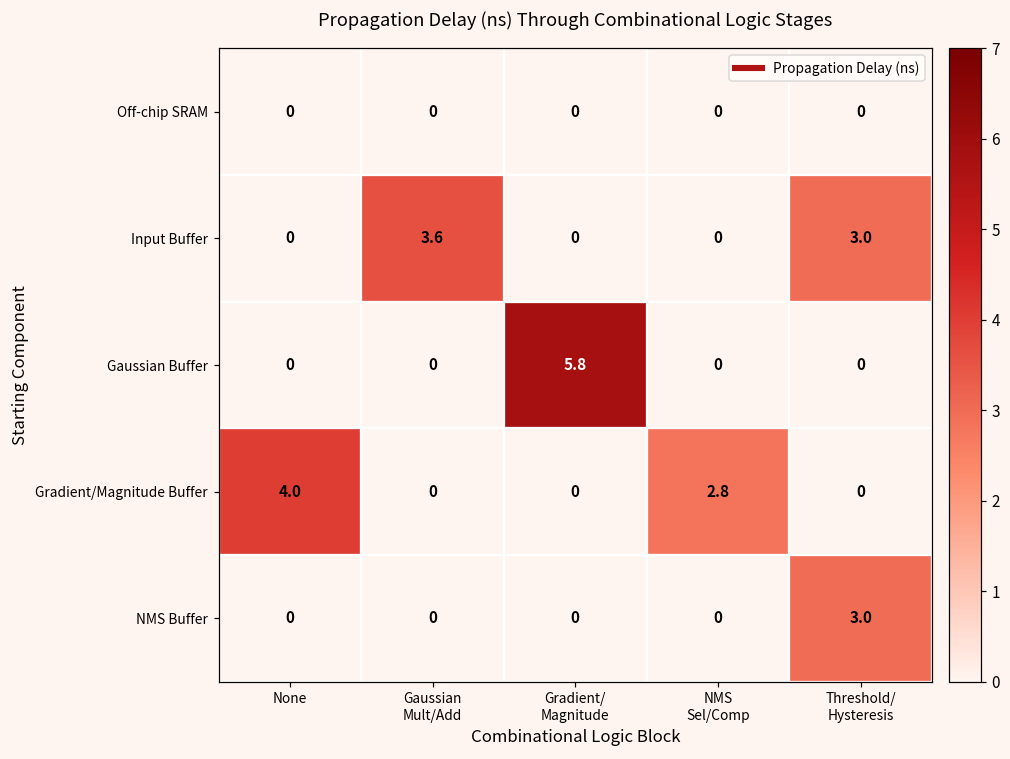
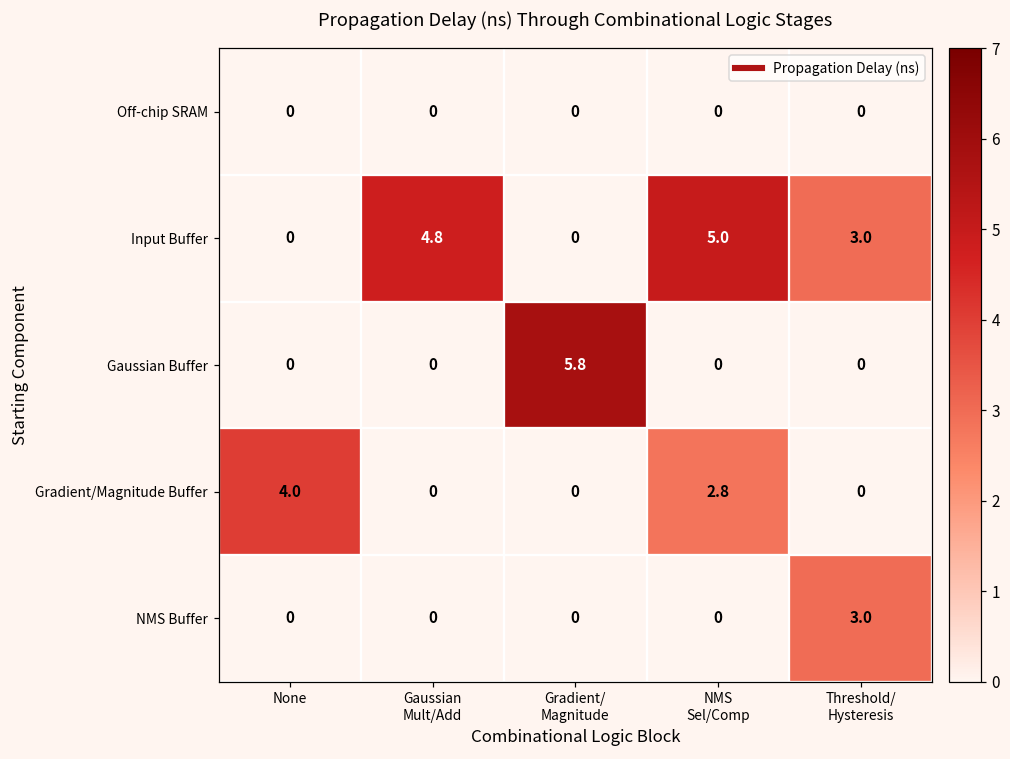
Input Buffer, Gaussian Mult/Add: 3.6 -> 4.8
Input Buffer, NMS Sel/Comp: 0 -> 5.0
